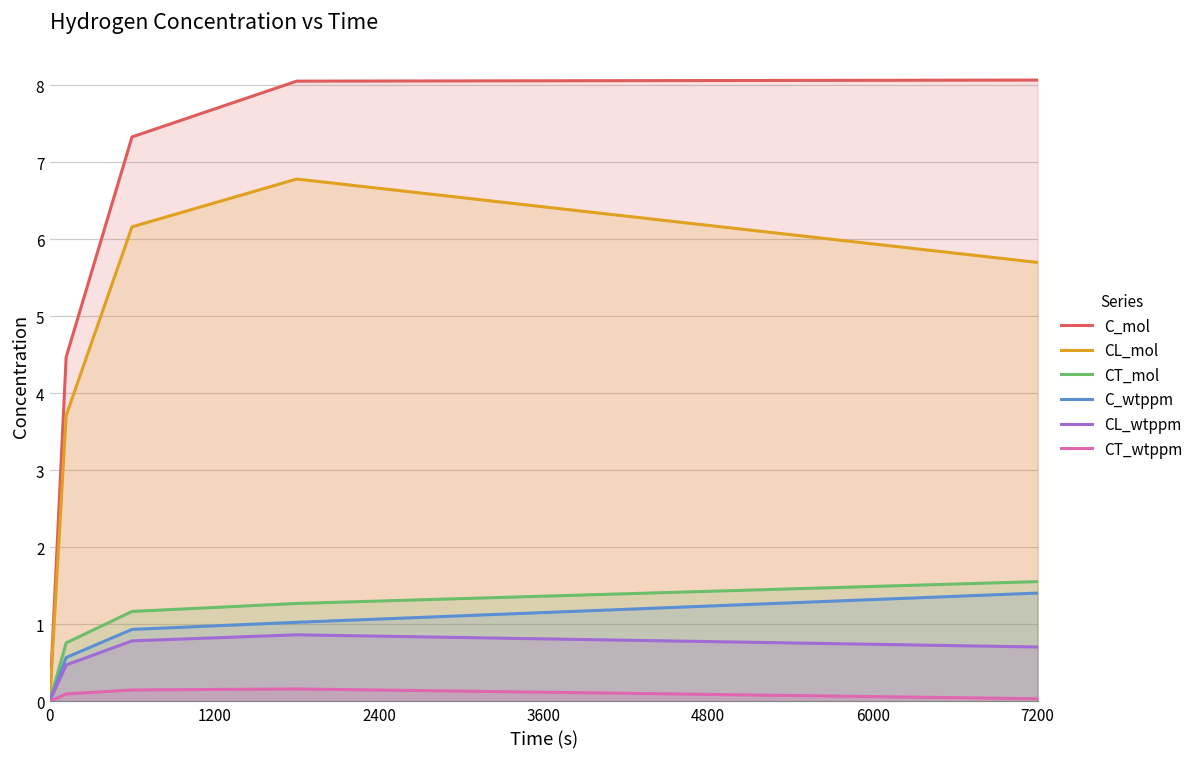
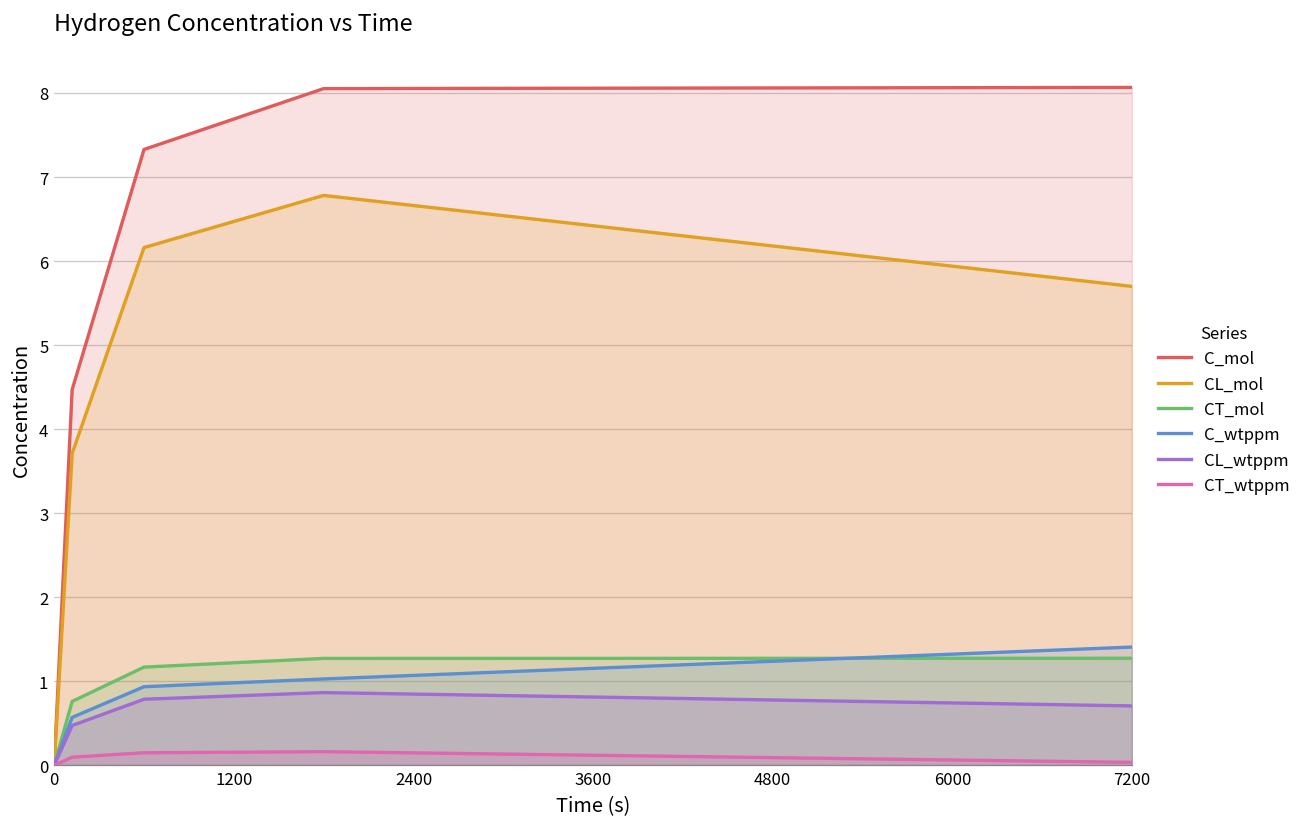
CT_mol, 7200: 1.6 -> 1.3
